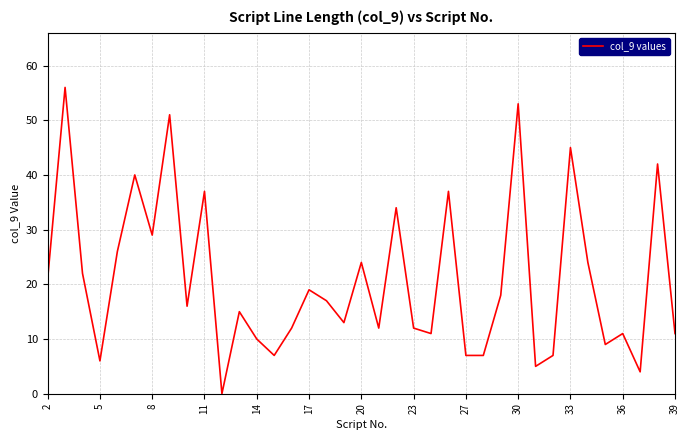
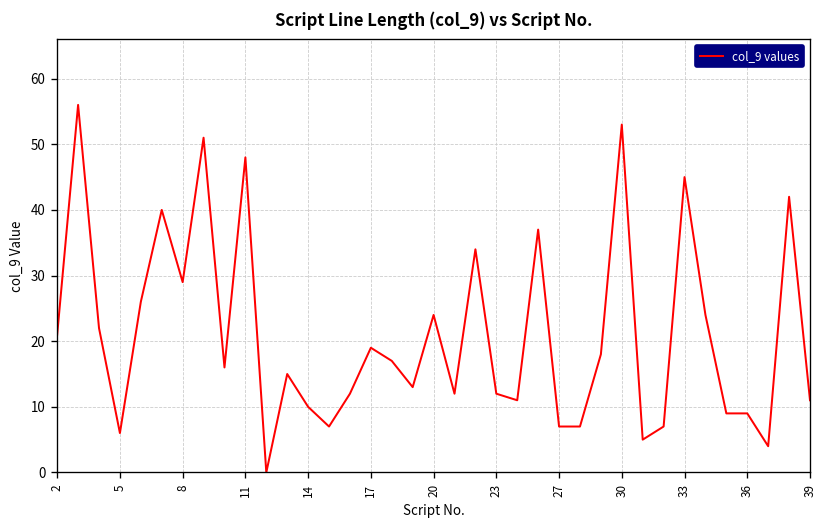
11: 37 -> 48
36: 11 -> 9
